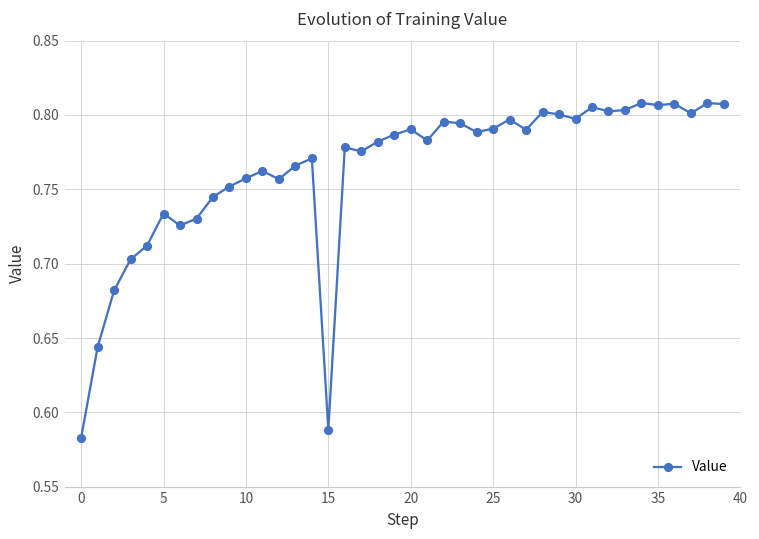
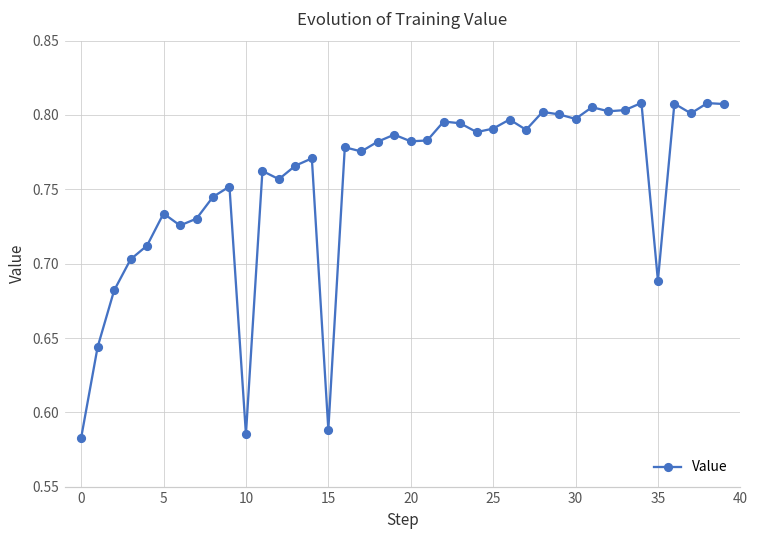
10: 0.757 -> 0.585
20: 0.790 -> 0.782
35: 0.807 -> 0.689
